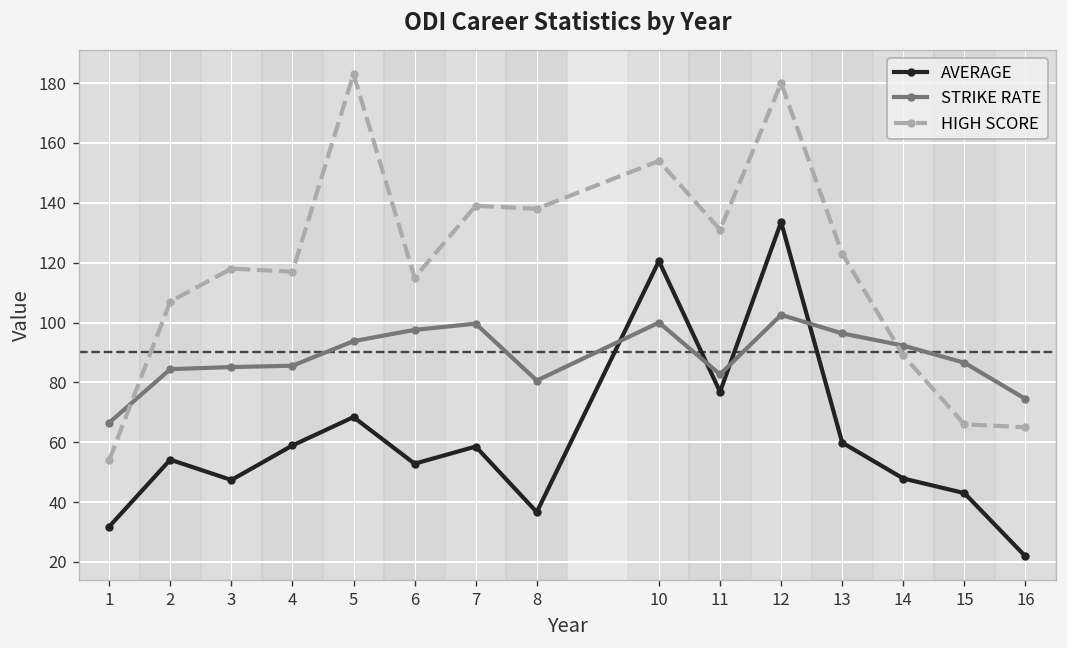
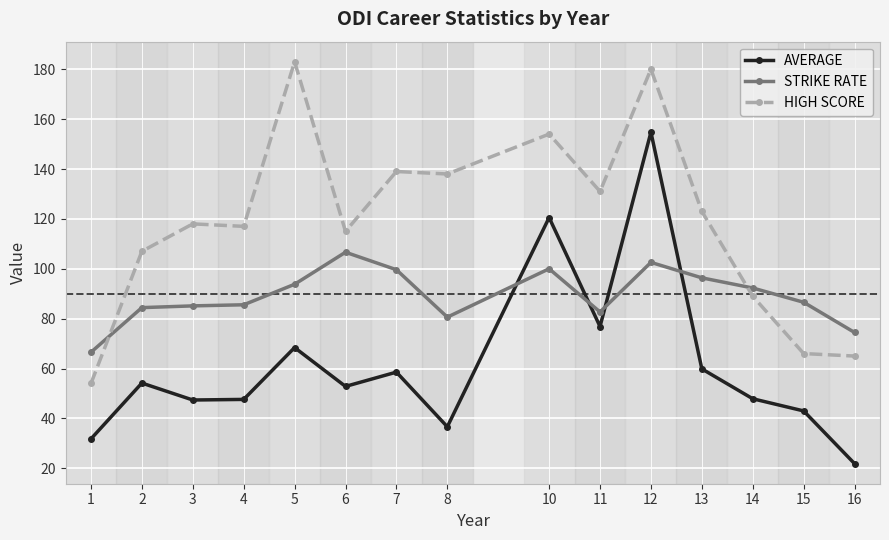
AVERAGE, 4: 59 -> 48
STRIKE RATE, 6: 98 -> 107
AVERAGE, 12: 134 -> 155
